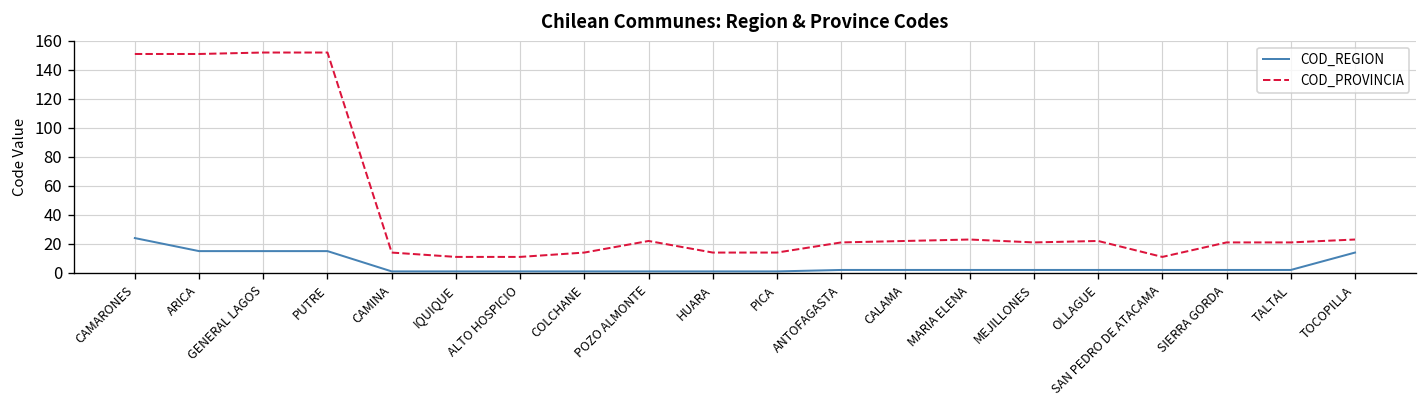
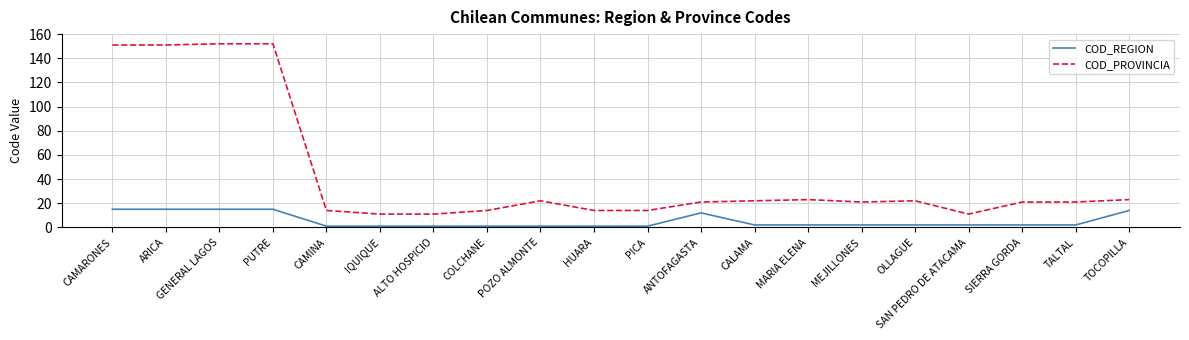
COD_REGION, CAMARONES: 24 -> 15
COD_REGION, ANTOFAGASTA: 2 -> 12
